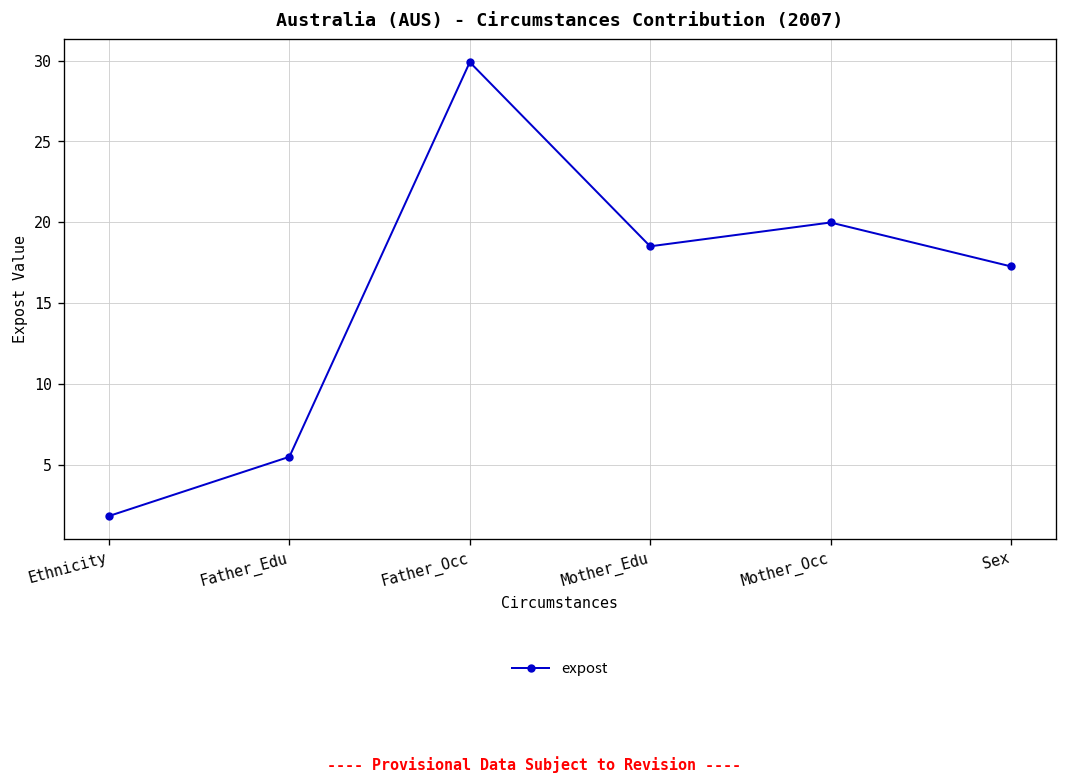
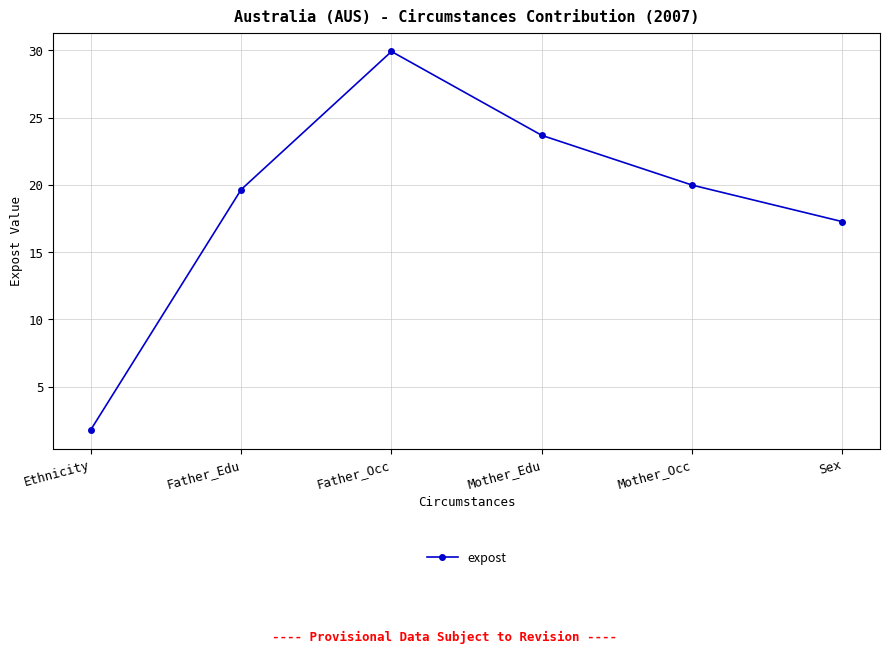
Father_Edu: 5.5 -> 19.7
Mother_Edu: 18.5 -> 23.7
